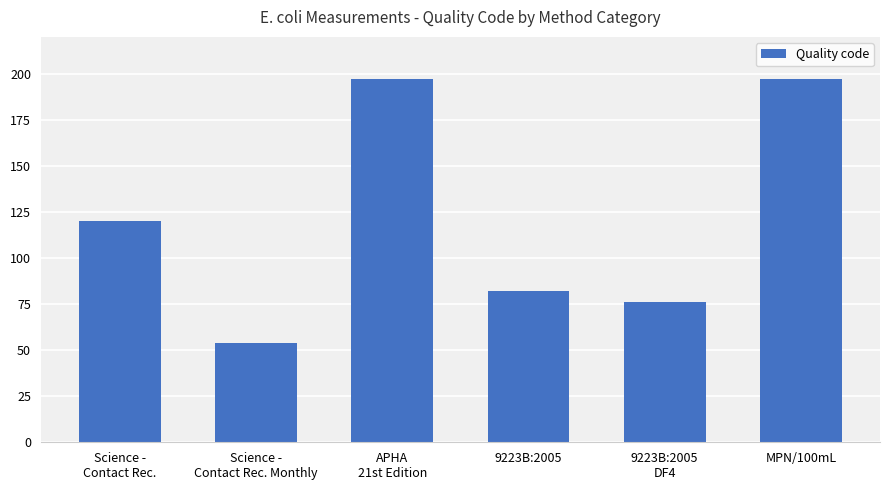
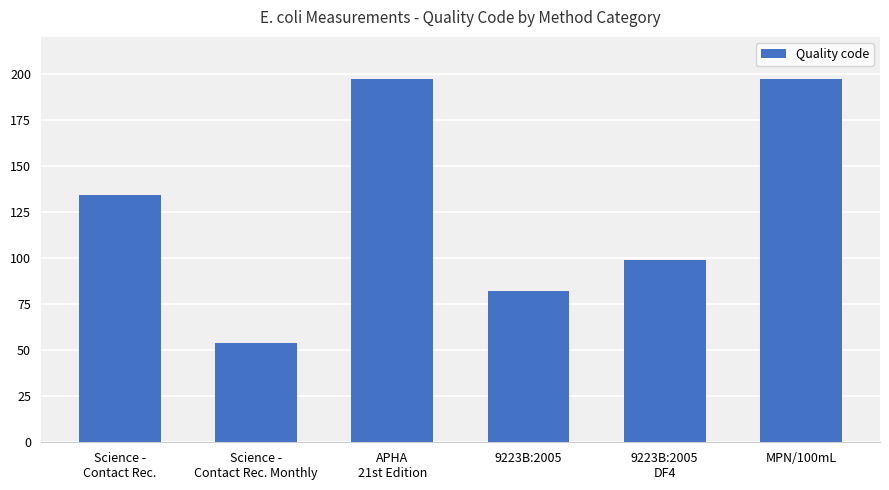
Science - Contact Rec.: 120 -> 134
9223B:2005 DF4: 76 -> 99
